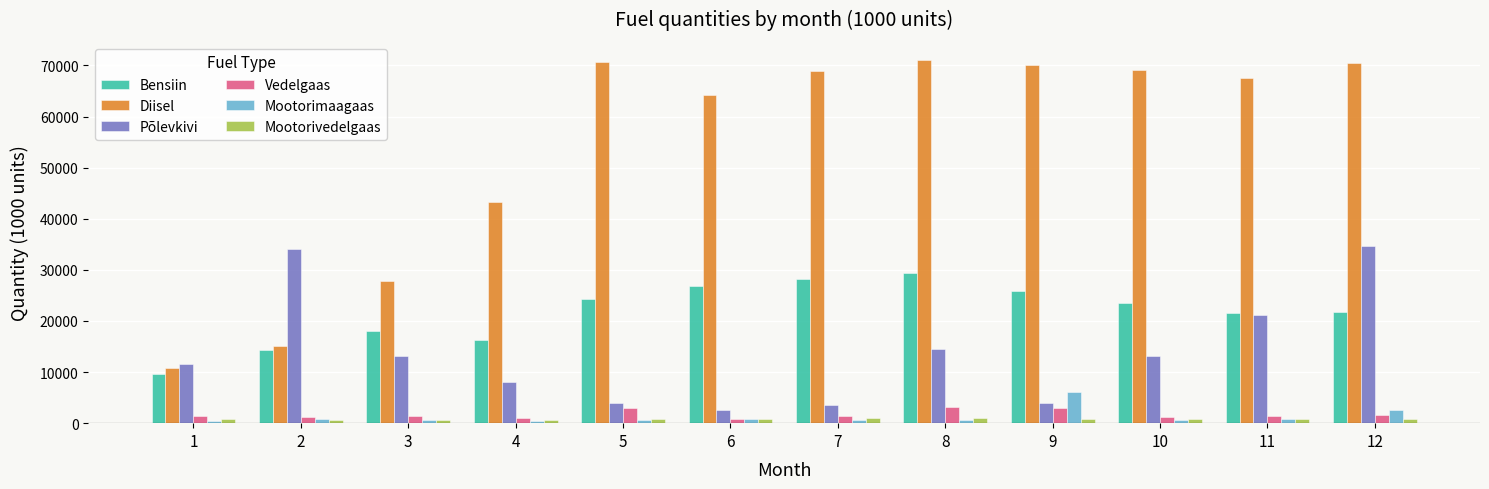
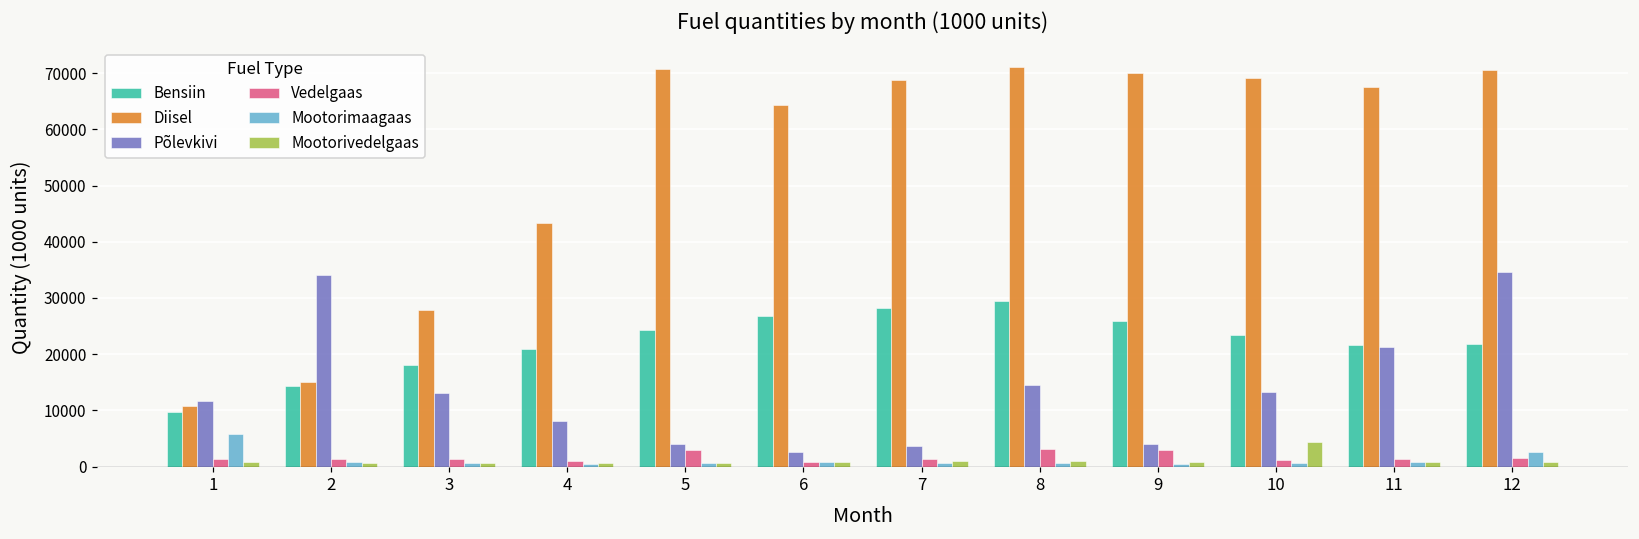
Mootorimaagaas, 1: 1000 -> 6000
Bensiin, 4: 16000 -> 21000
Mootorimaagaas, 9: 6000 -> 1000
Mootorivedelgaas, 10: 1000 -> 4000
